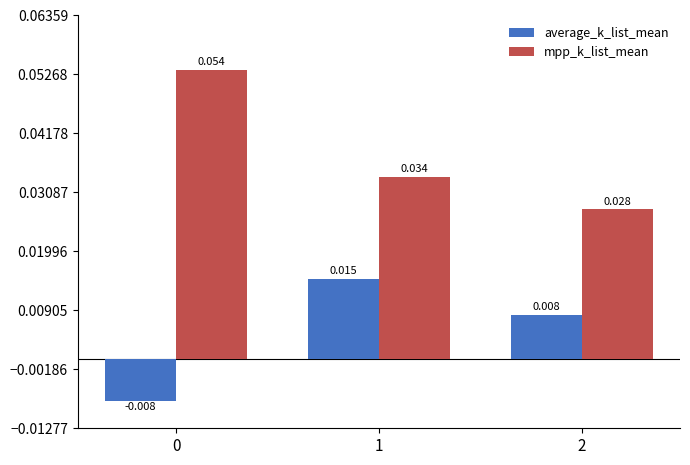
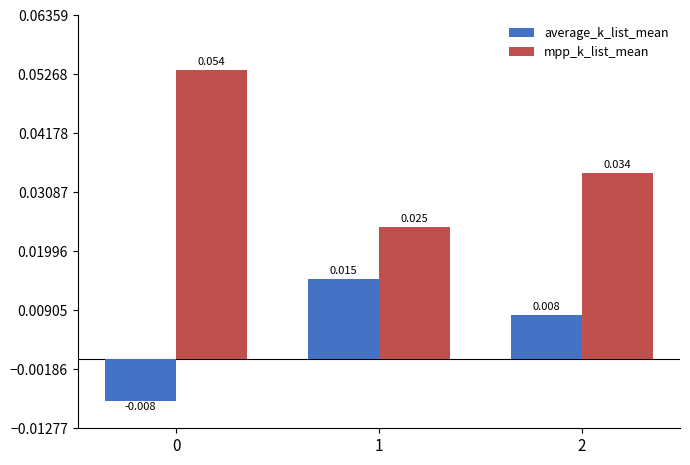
mpp_k_list_mean, 1: 0.034 -> 0.025
mpp_k_list_mean, 2: 0.028 -> 0.034
